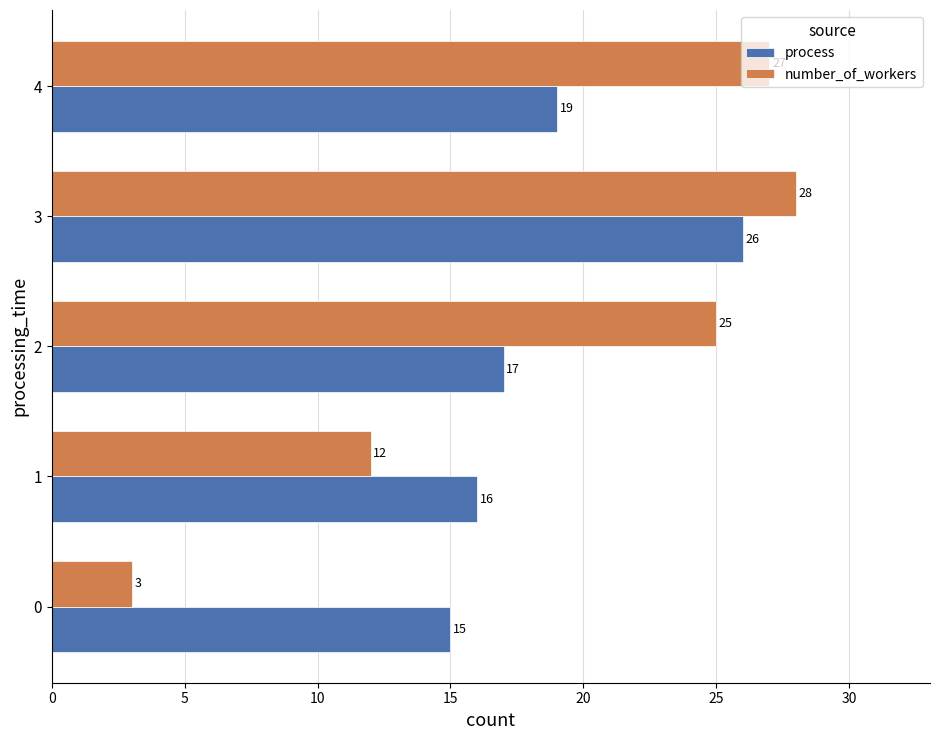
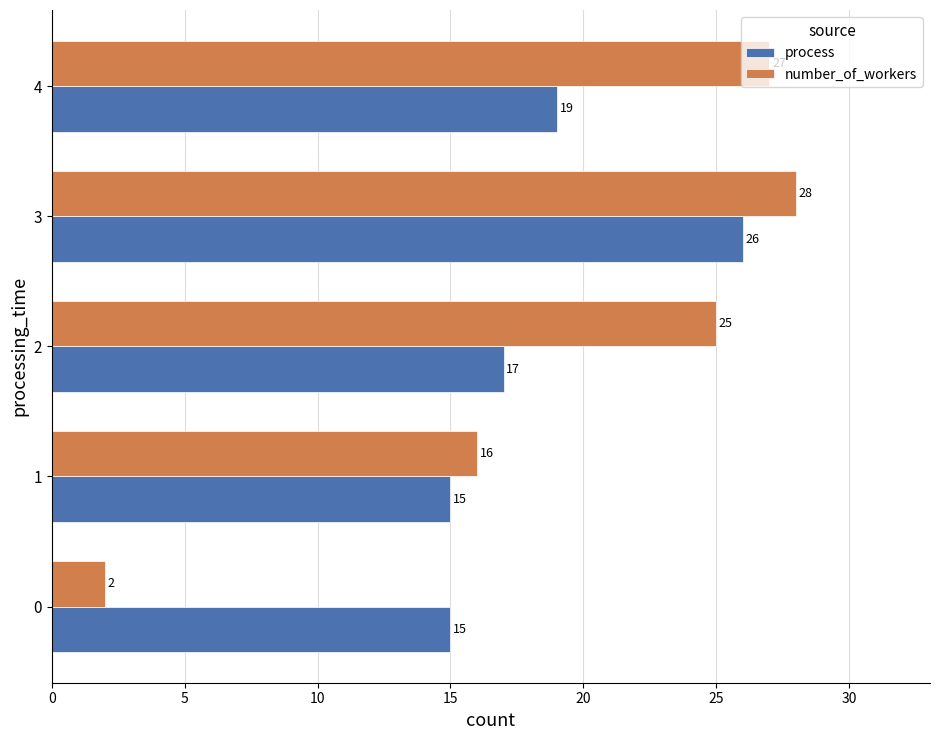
number_of_workers, 1: 12 -> 16
process, 1: 16 -> 15
number_of_workers, 0: 3 -> 2
